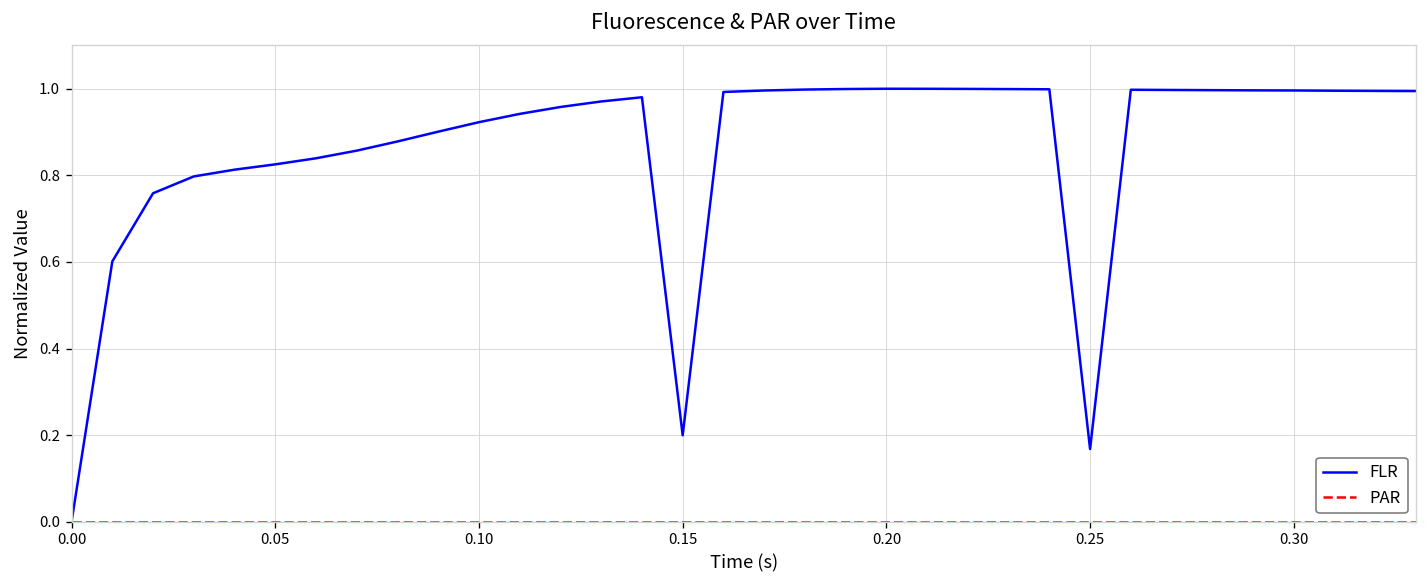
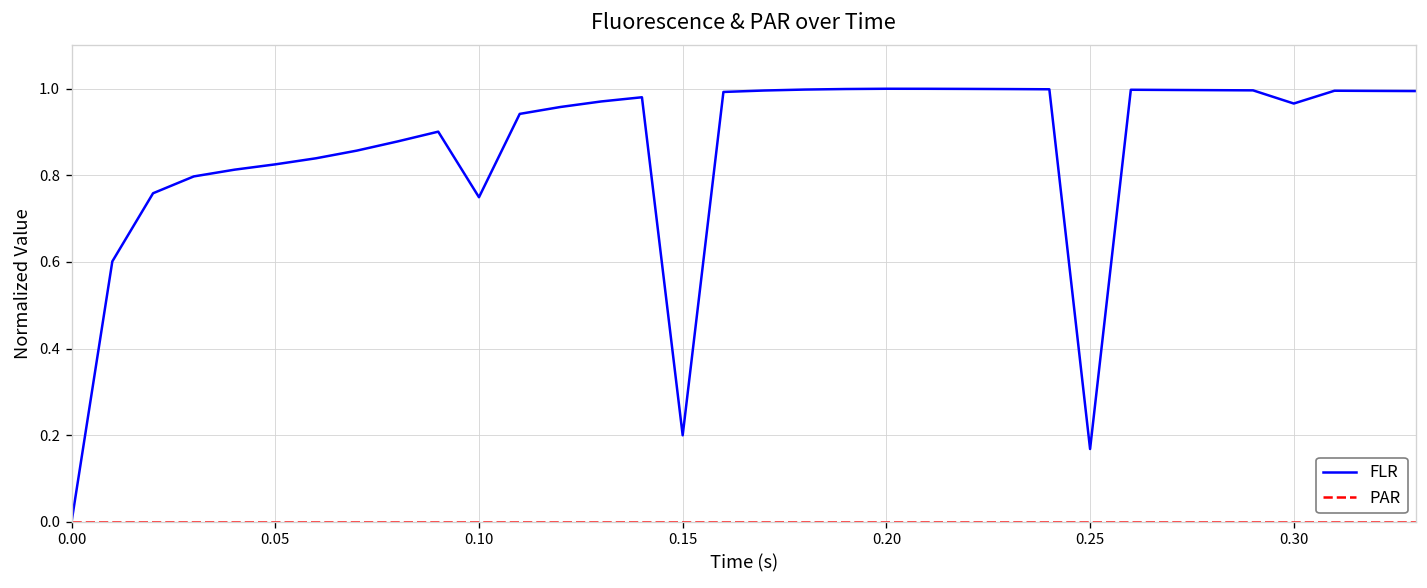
FLR, 0.10: 0.92 -> 0.75
FLR, 0.30: 1.00 -> 0.97
